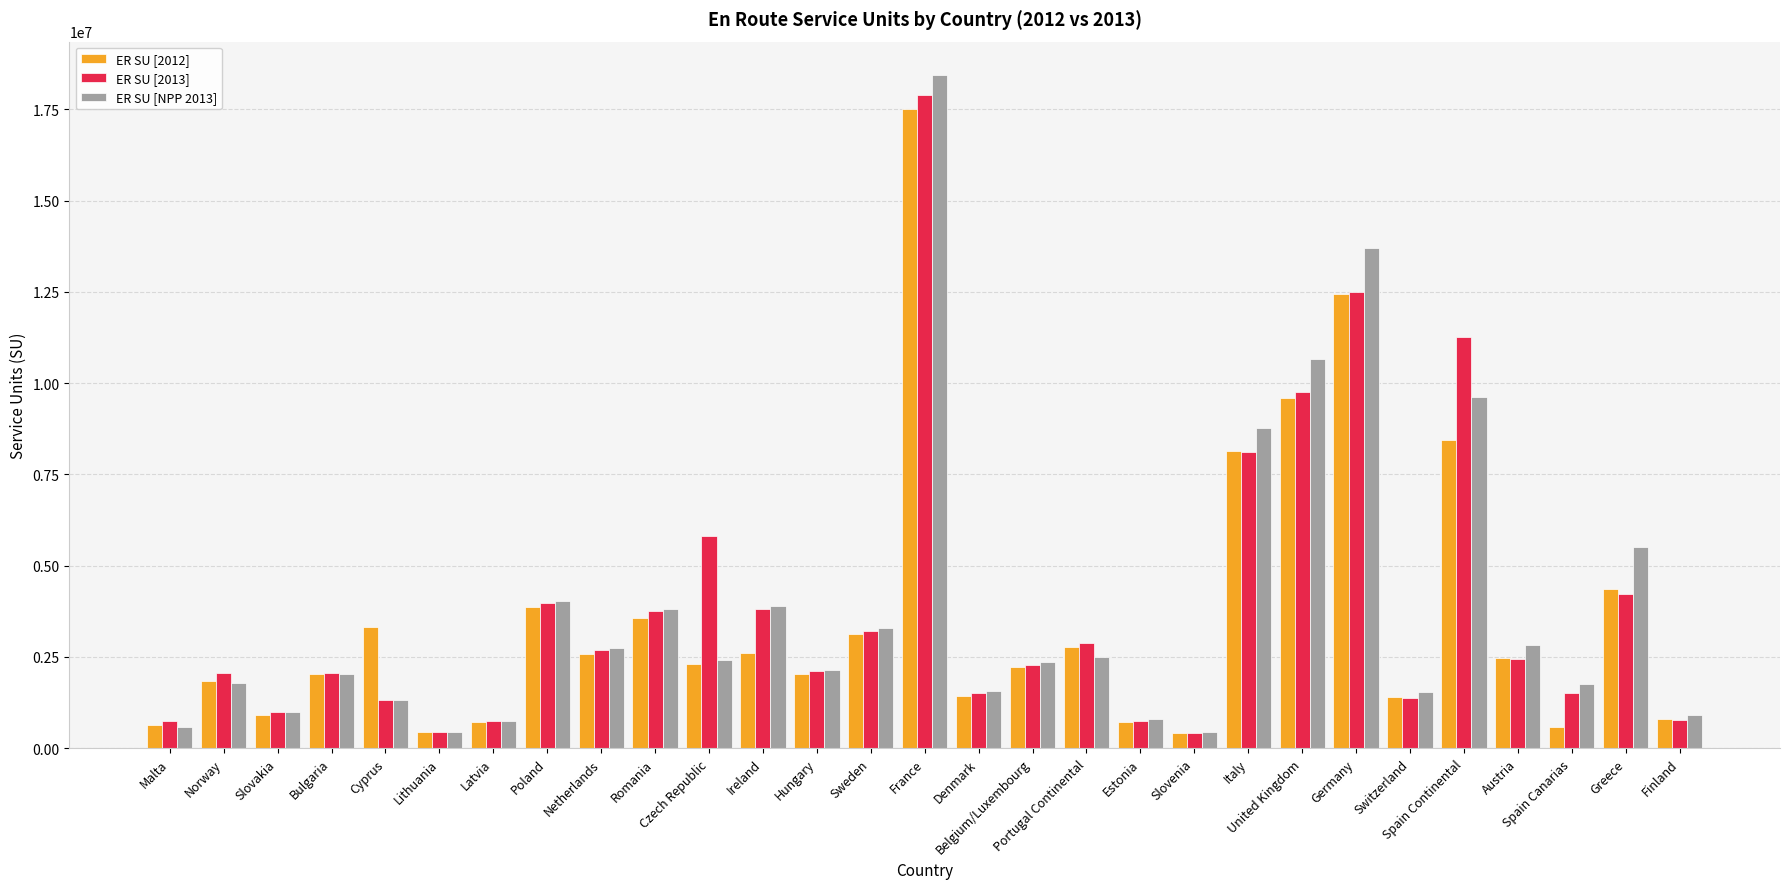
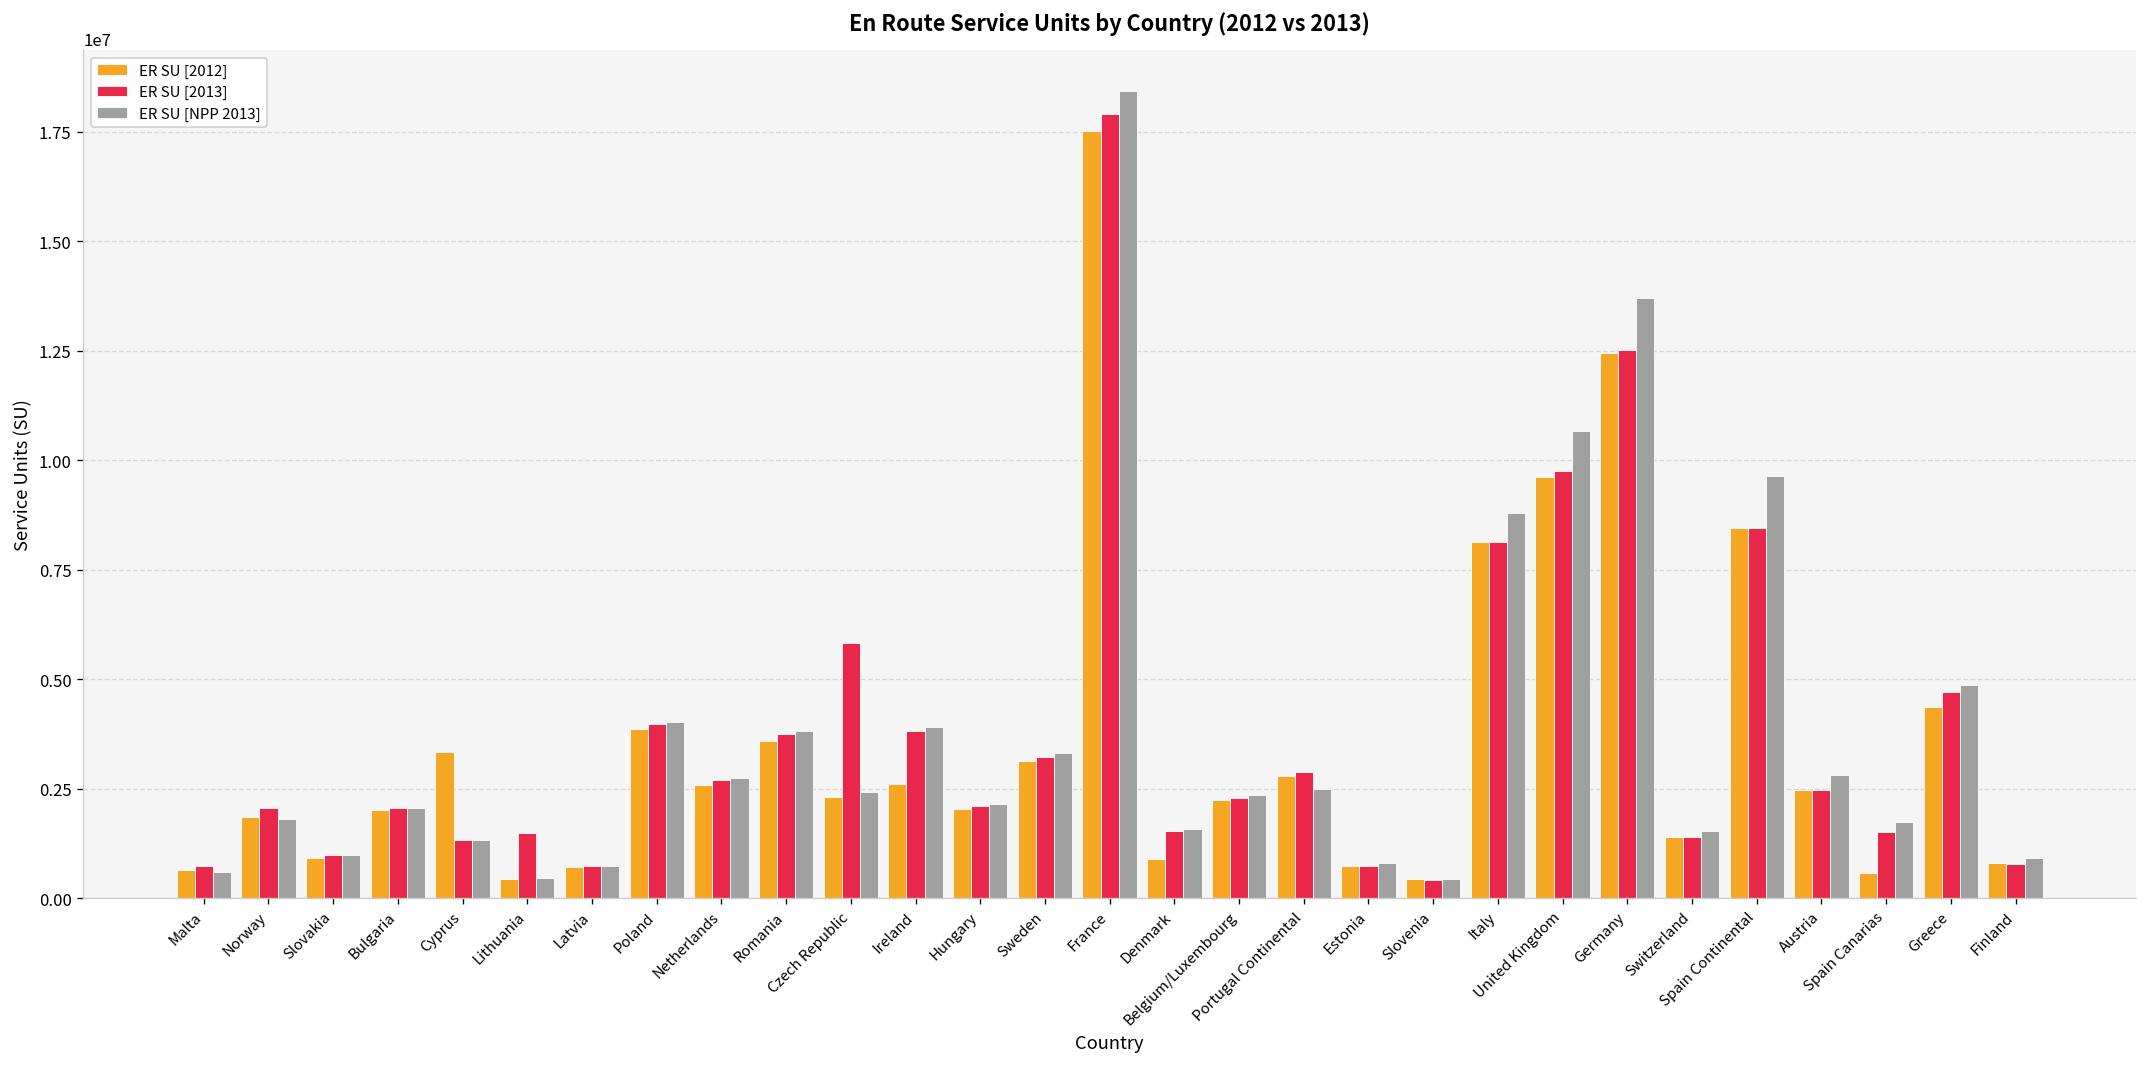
ER SU [2013], Lithuania: 500000 -> 1500000
ER SU [2012], Denmark: 1400000 -> 900000
ER SU [2013], Spain Continental: 11300000 -> 8400000
ER SU [2013], Greece: 4200000 -> 4700000
ER SU [NPP 2013], Greece: 5500000 -> 4900000
